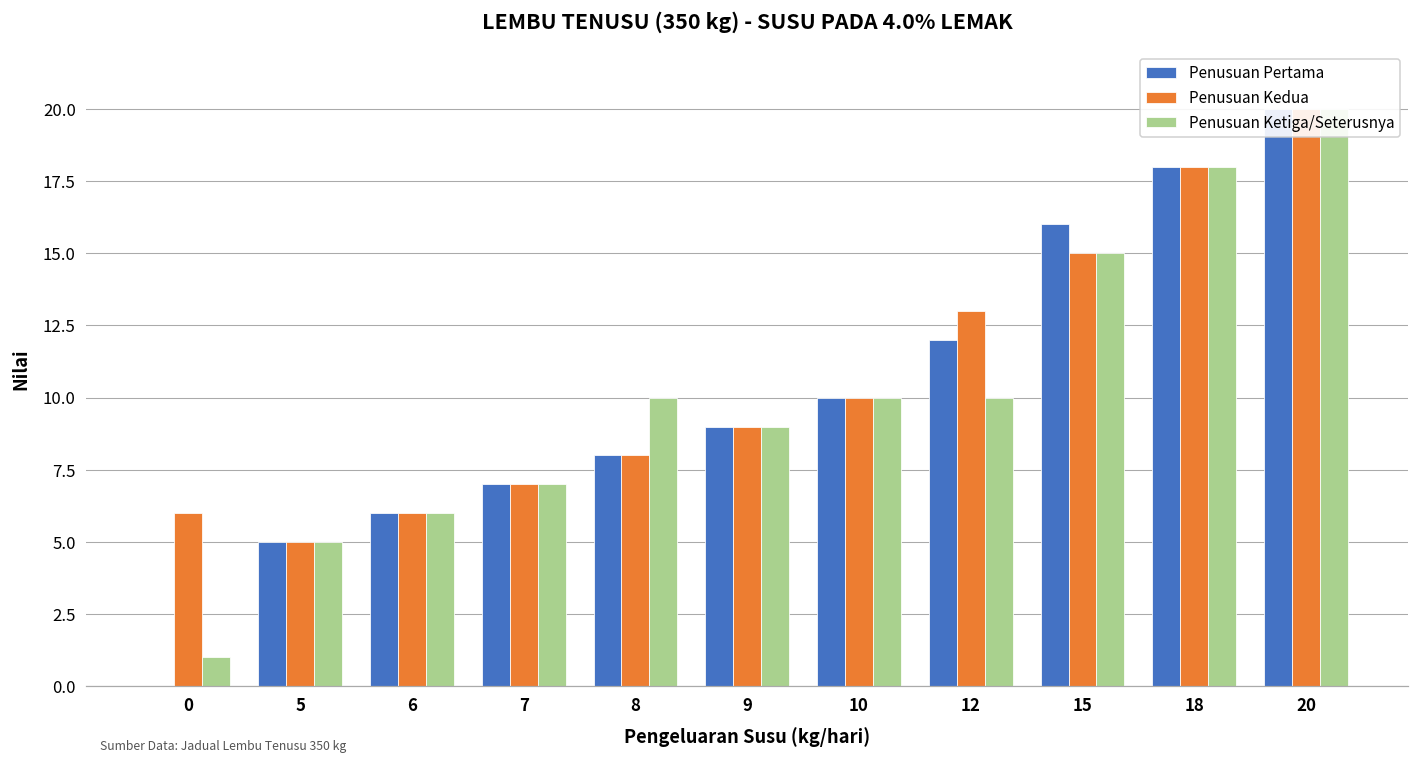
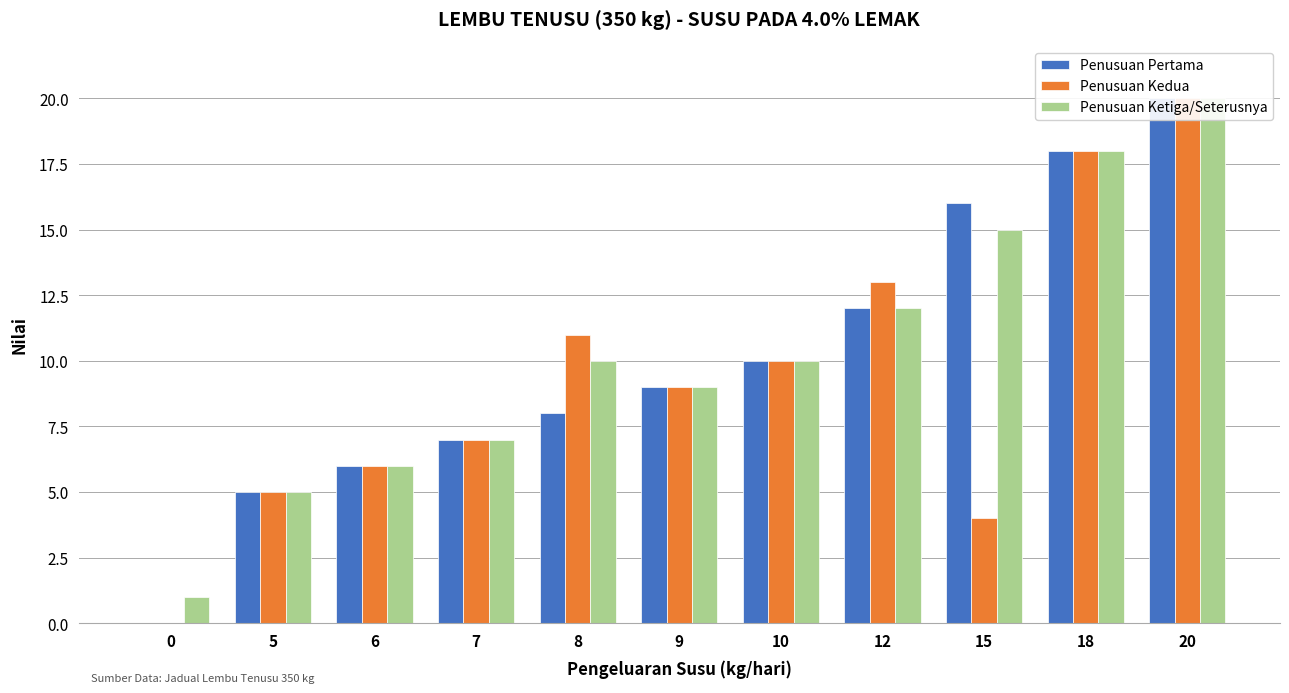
Penusuan Kedua, 0: 6 -> 0
Penusuan Kedua, 8: 8 -> 11
Penusuan Ketiga/Seterusnya, 12: 10 -> 12
Penusuan Kedua, 15: 15 -> 4
